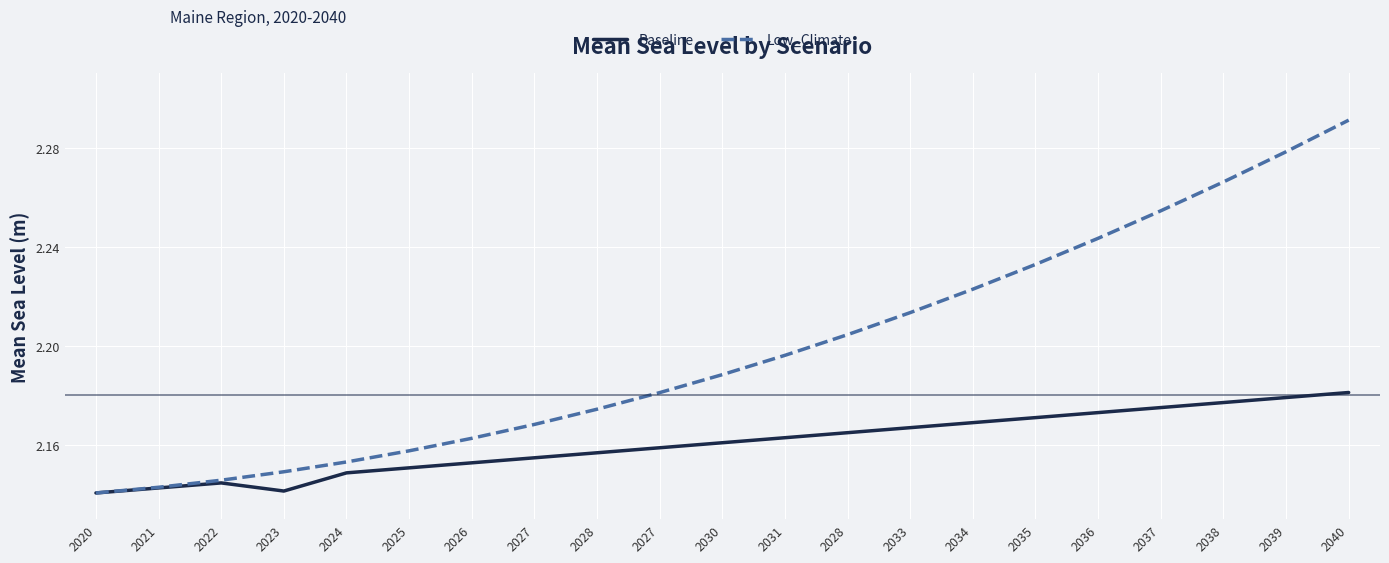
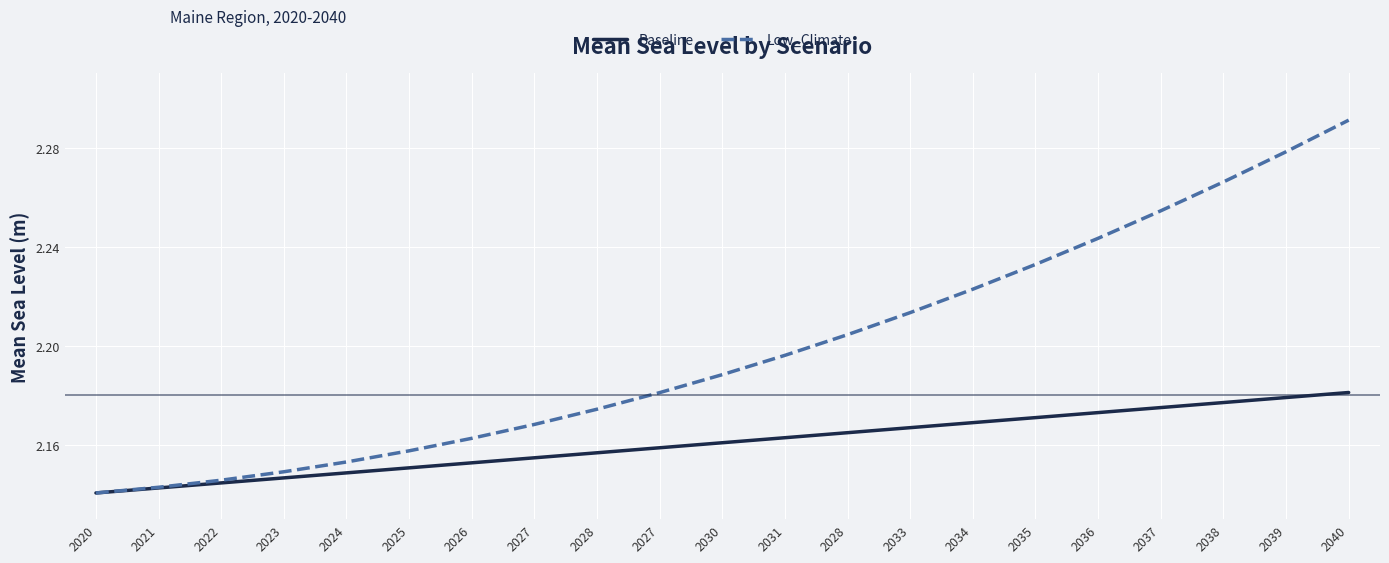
Baseline, 2023: 2.141 -> 2.147
